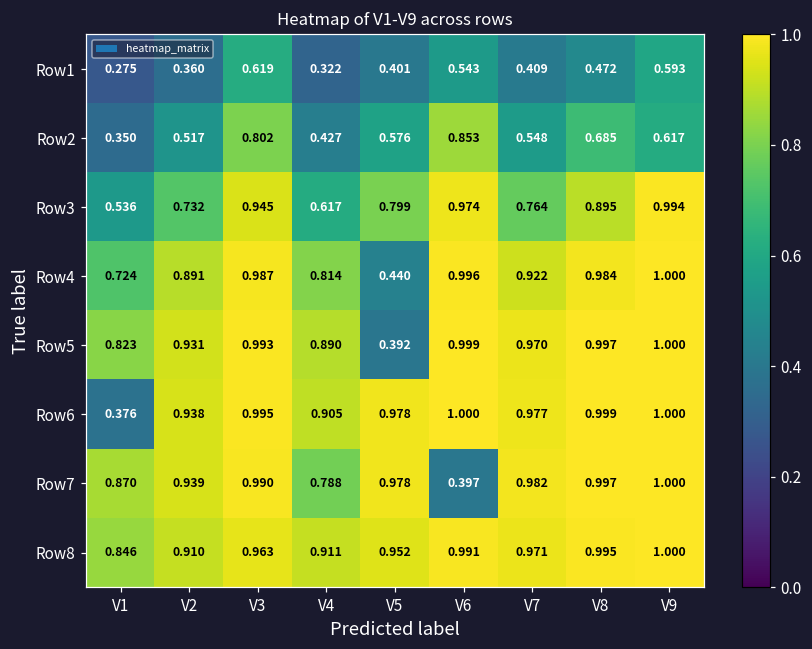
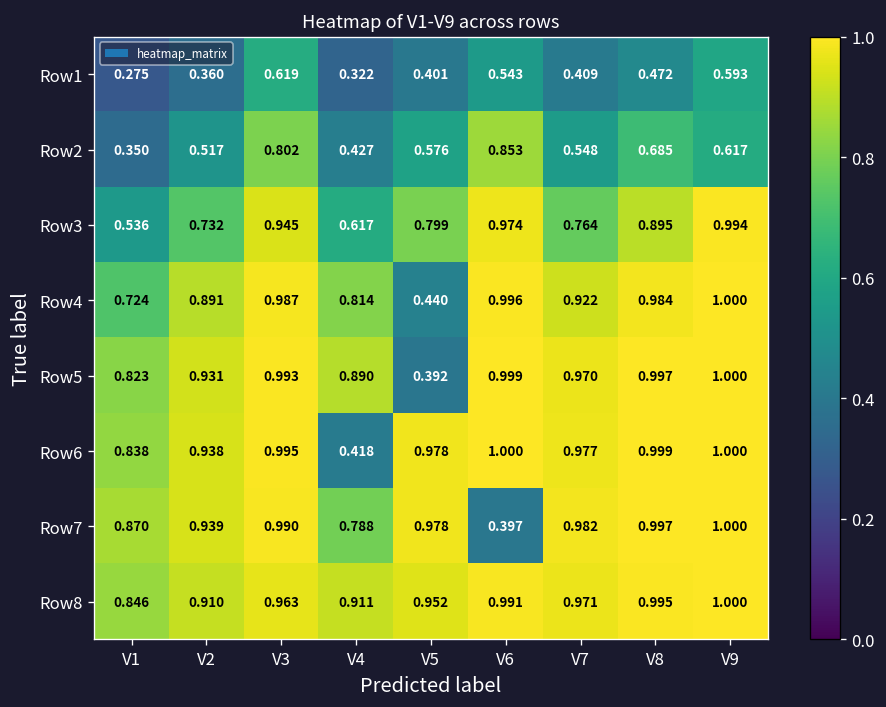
Row6, V1: 0.376 -> 0.838
Row6, V4: 0.905 -> 0.418
